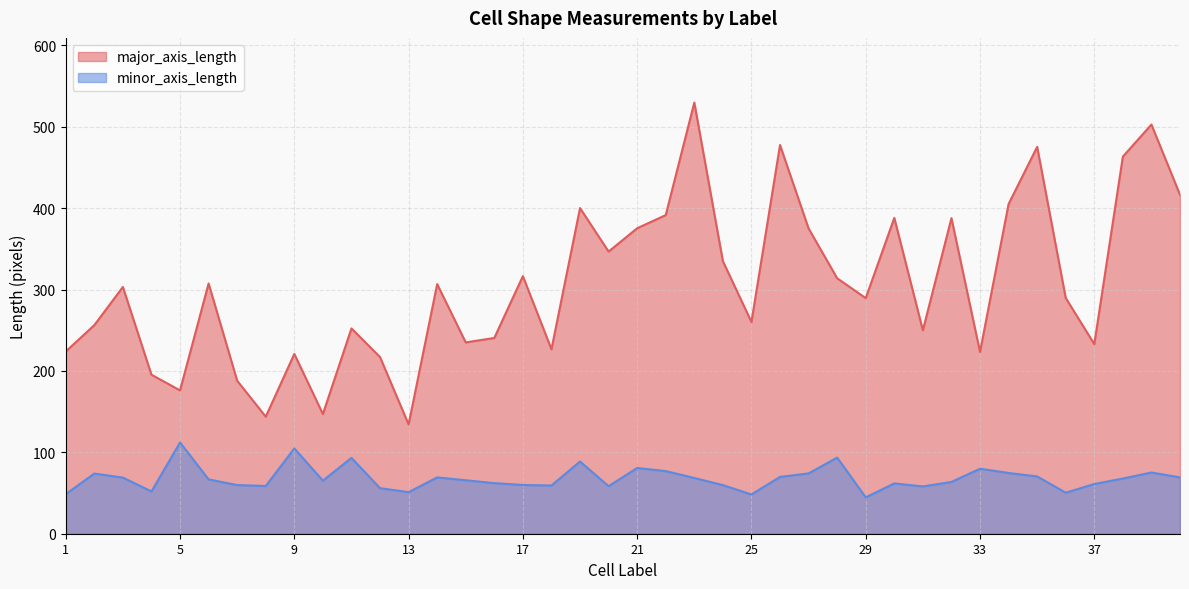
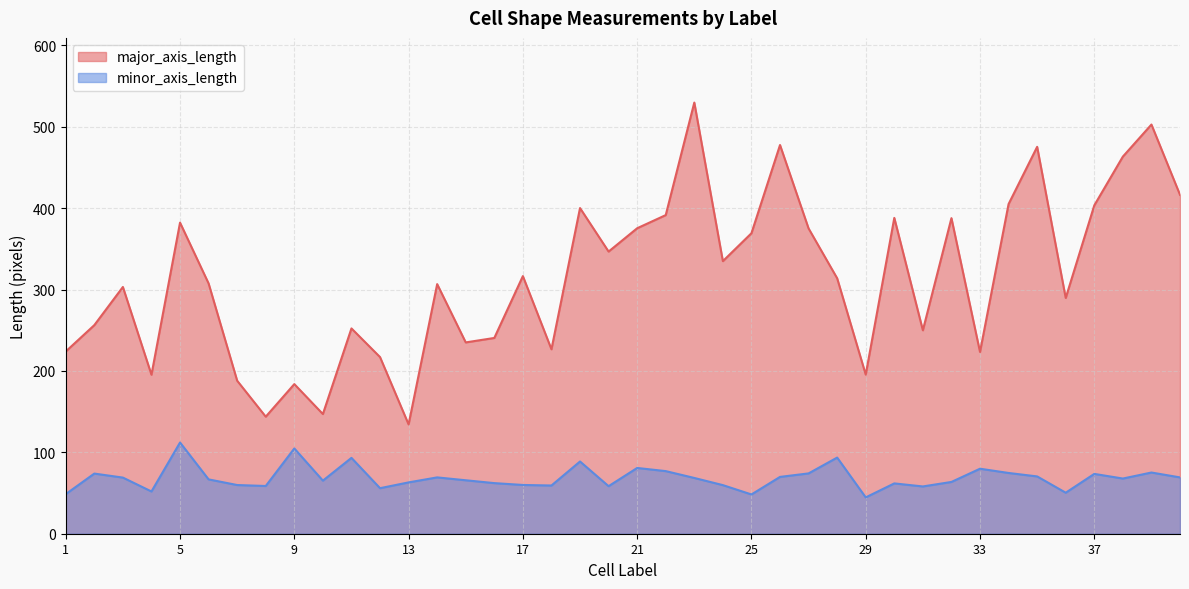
major_axis_length, 5: 180 -> 380
major_axis_length, 9: 220 -> 180
minor_axis_length, 13: 50 -> 60
major_axis_length, 25: 260 -> 370
major_axis_length, 29: 290 -> 200
major_axis_length, 37: 230 -> 400
minor_axis_length, 37: 60 -> 70
